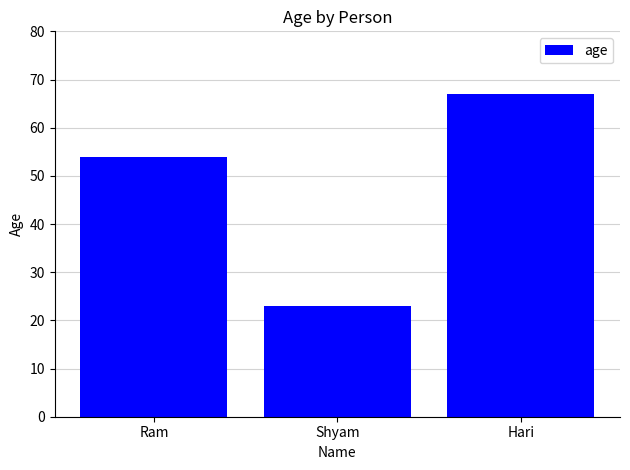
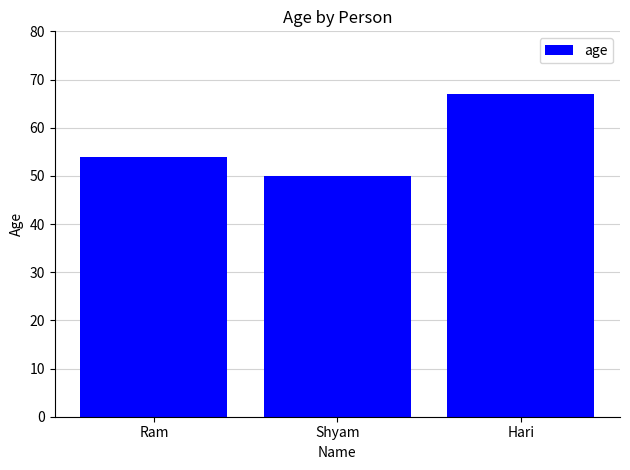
Shyam: 23 -> 50
